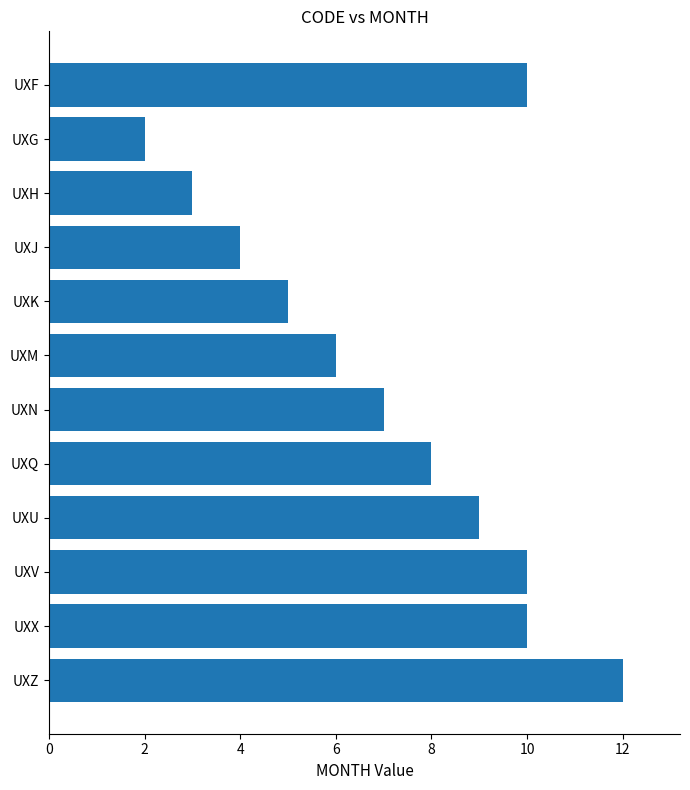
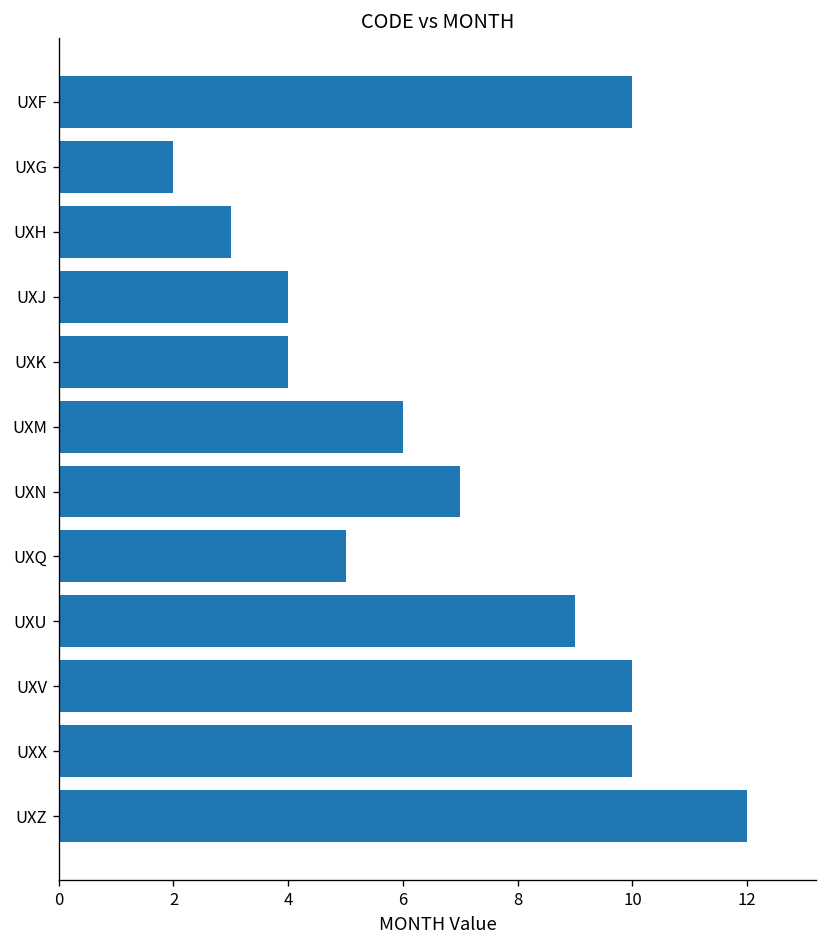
UXK: 5 -> 4
UXQ: 8 -> 5
